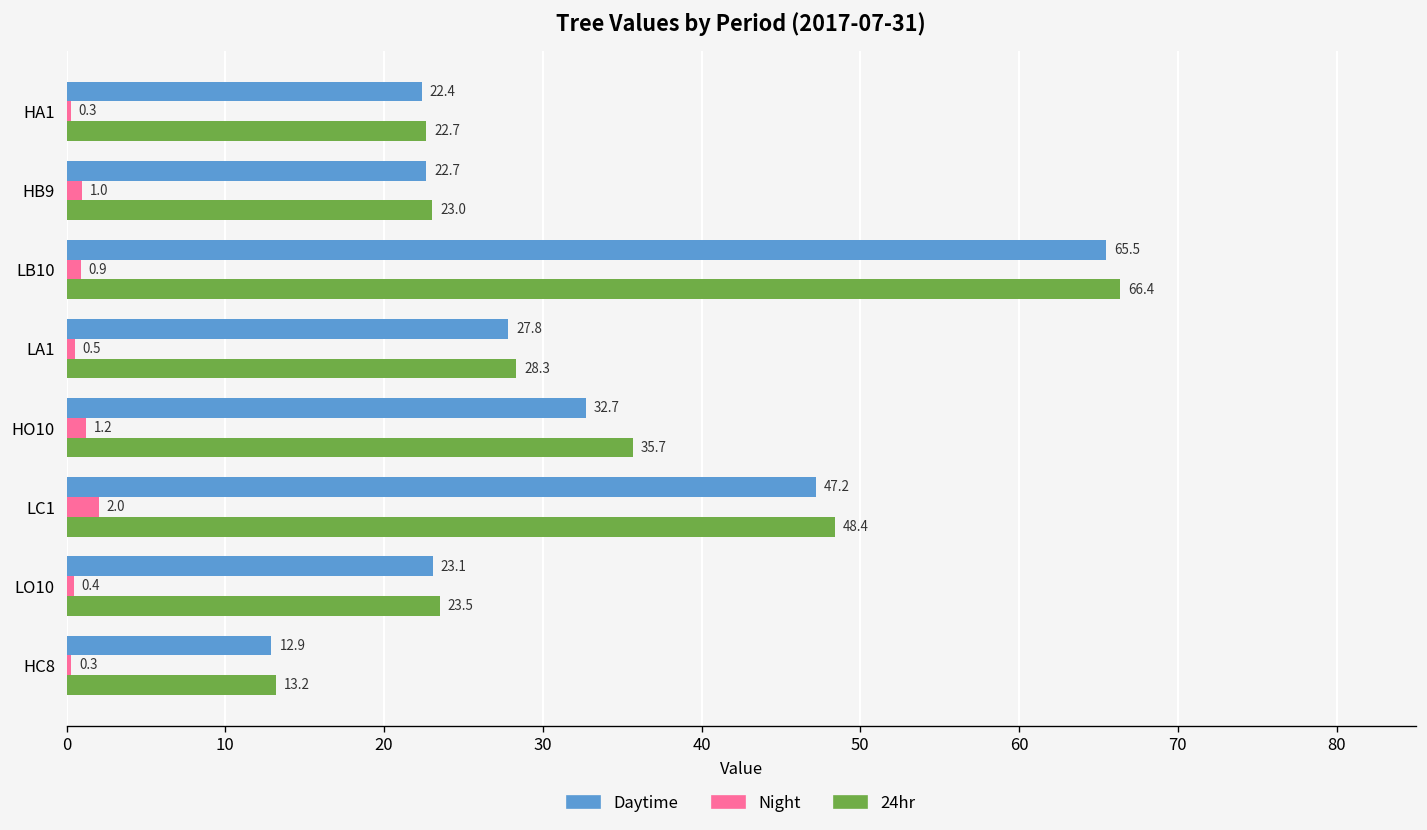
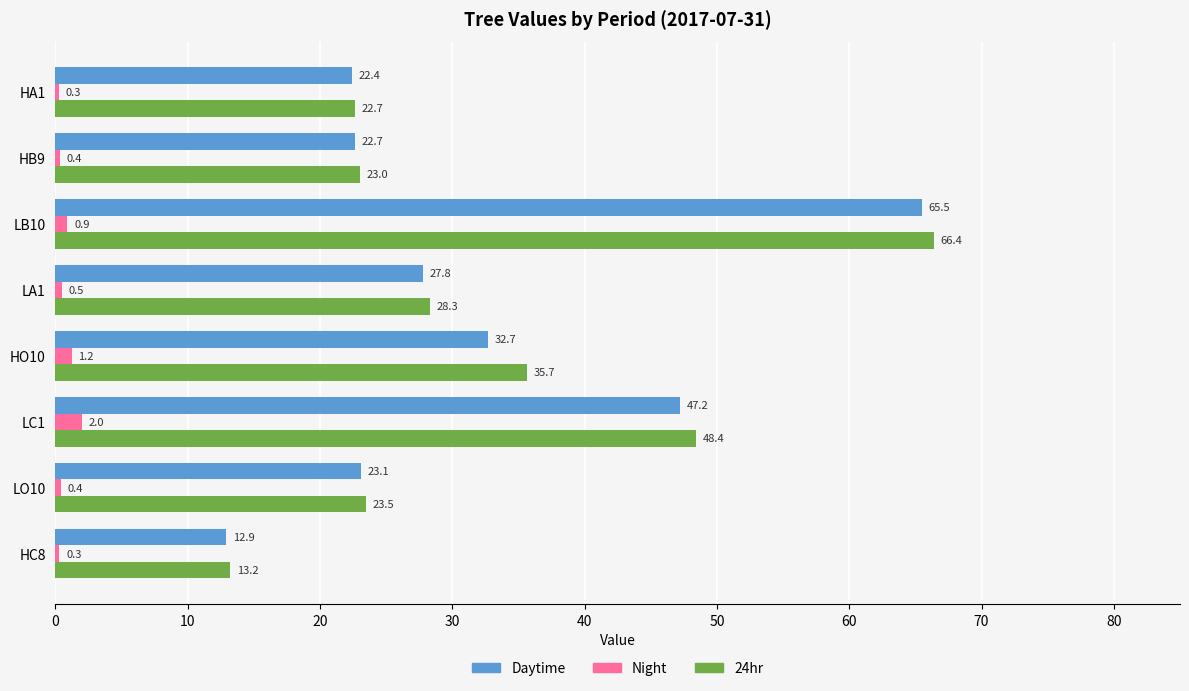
Night, HB9: 1.0 -> 0.4
